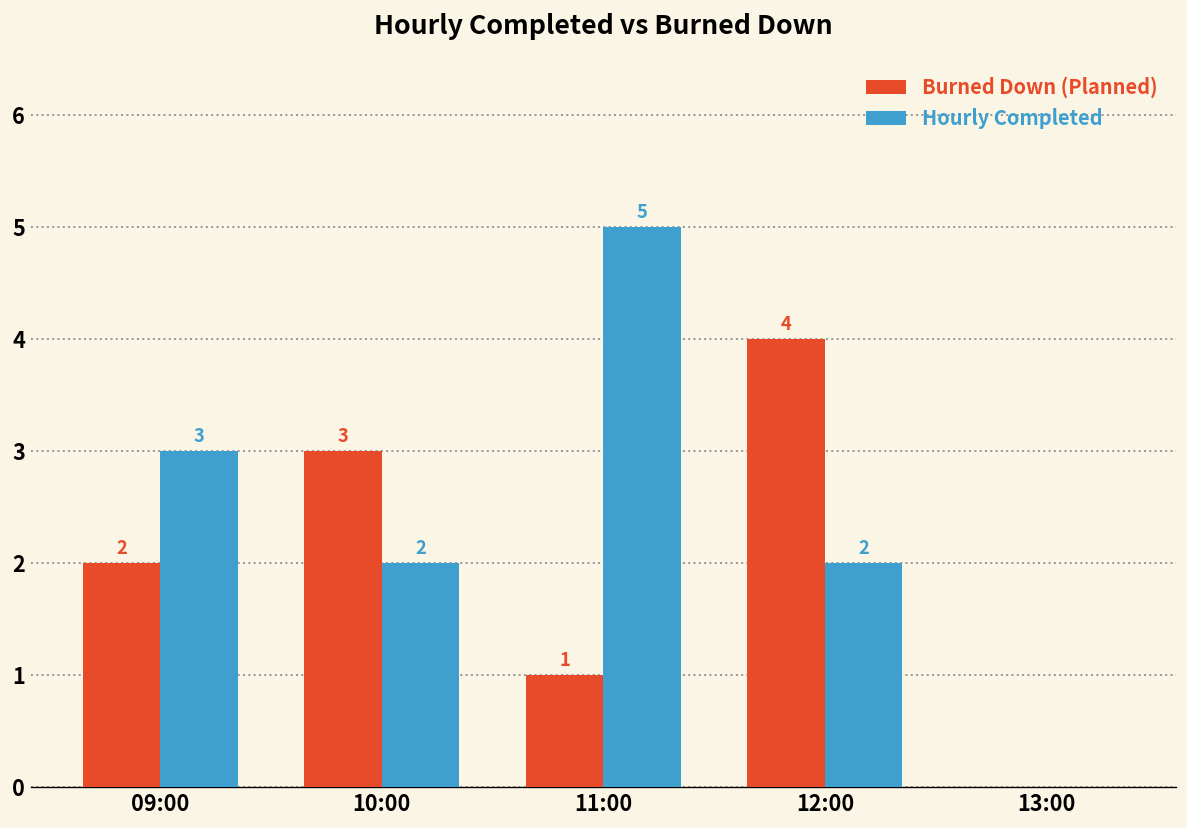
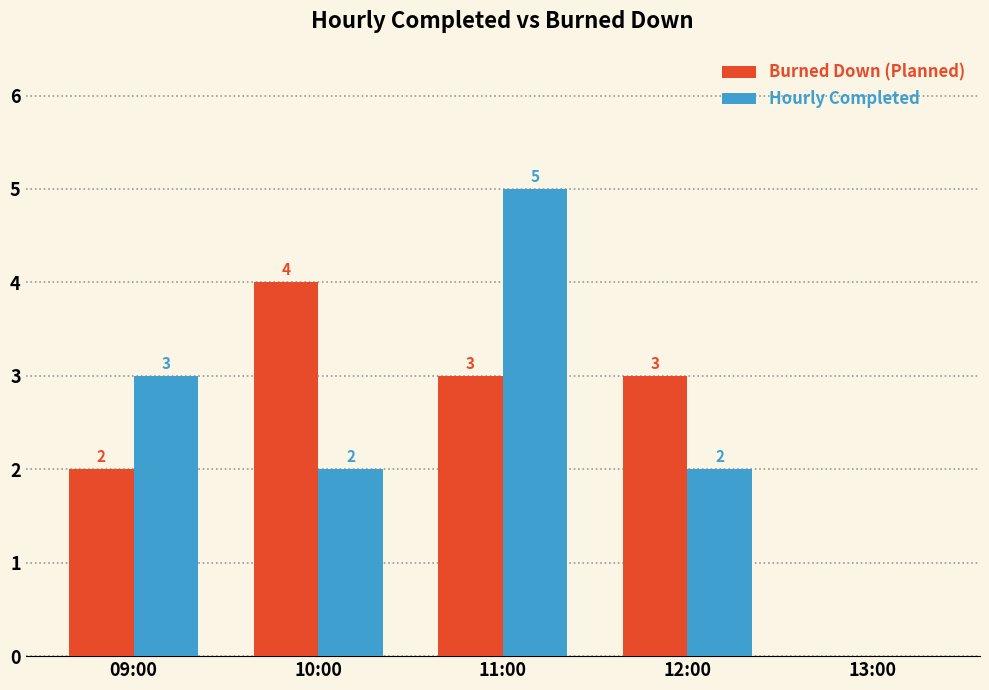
Burned Down (Planned), 10:00: 3 -> 4
Burned Down (Planned), 11:00: 1 -> 3
Burned Down (Planned), 12:00: 4 -> 3
